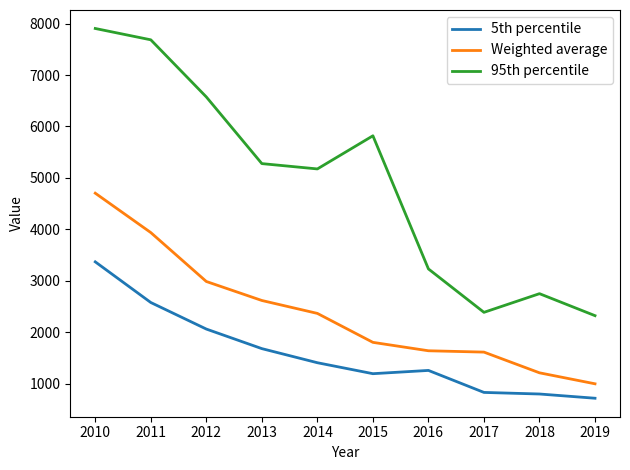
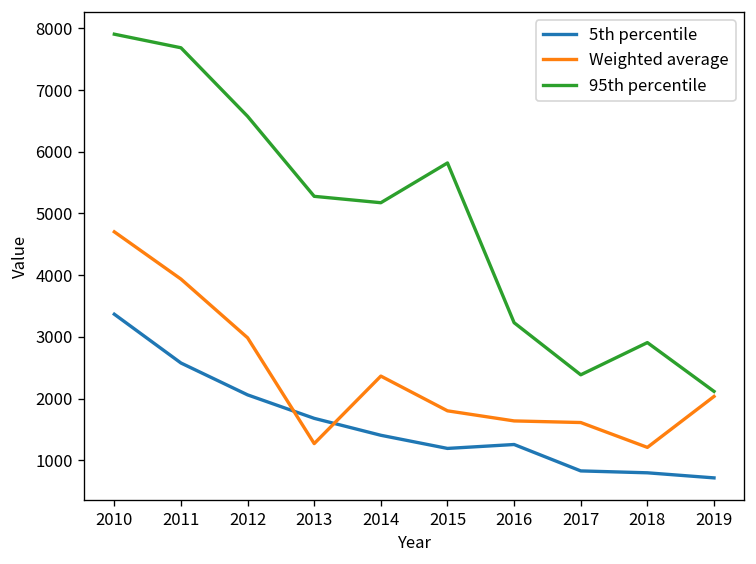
Weighted average, 2013: 2600 -> 1300
95th percentile, 2018: 2700 -> 2900
Weighted average, 2019: 1000 -> 2000
95th percentile, 2019: 2300 -> 2100
